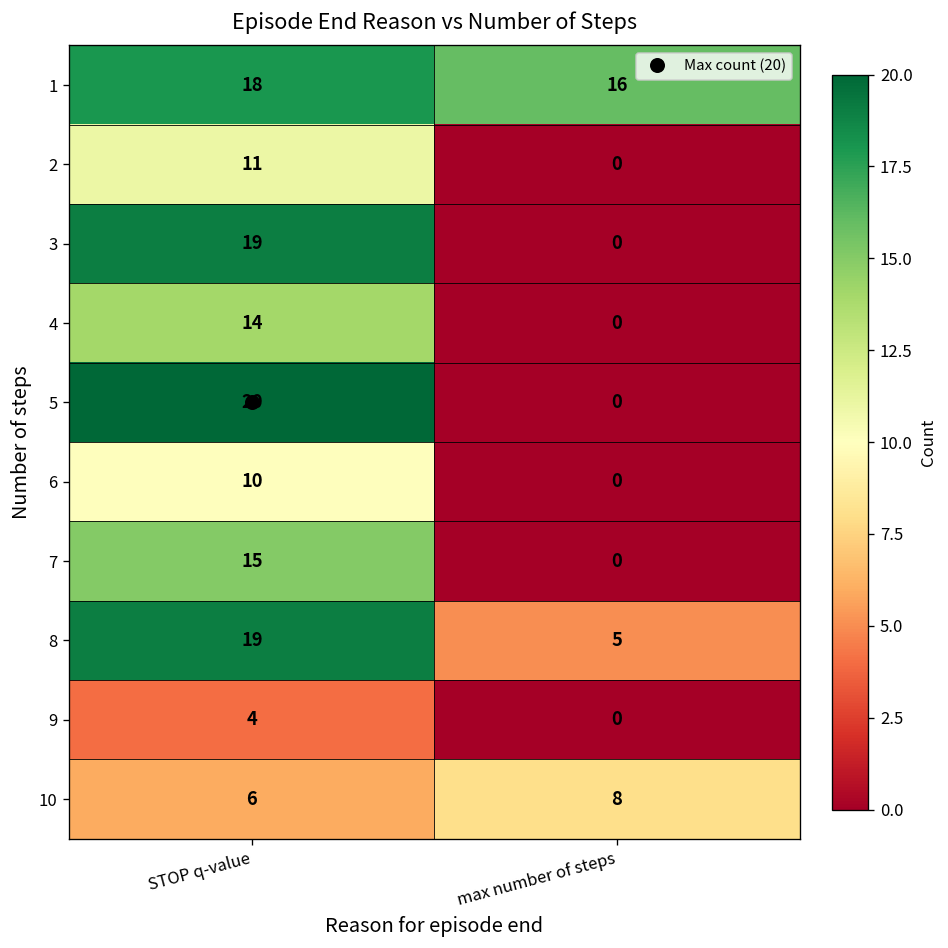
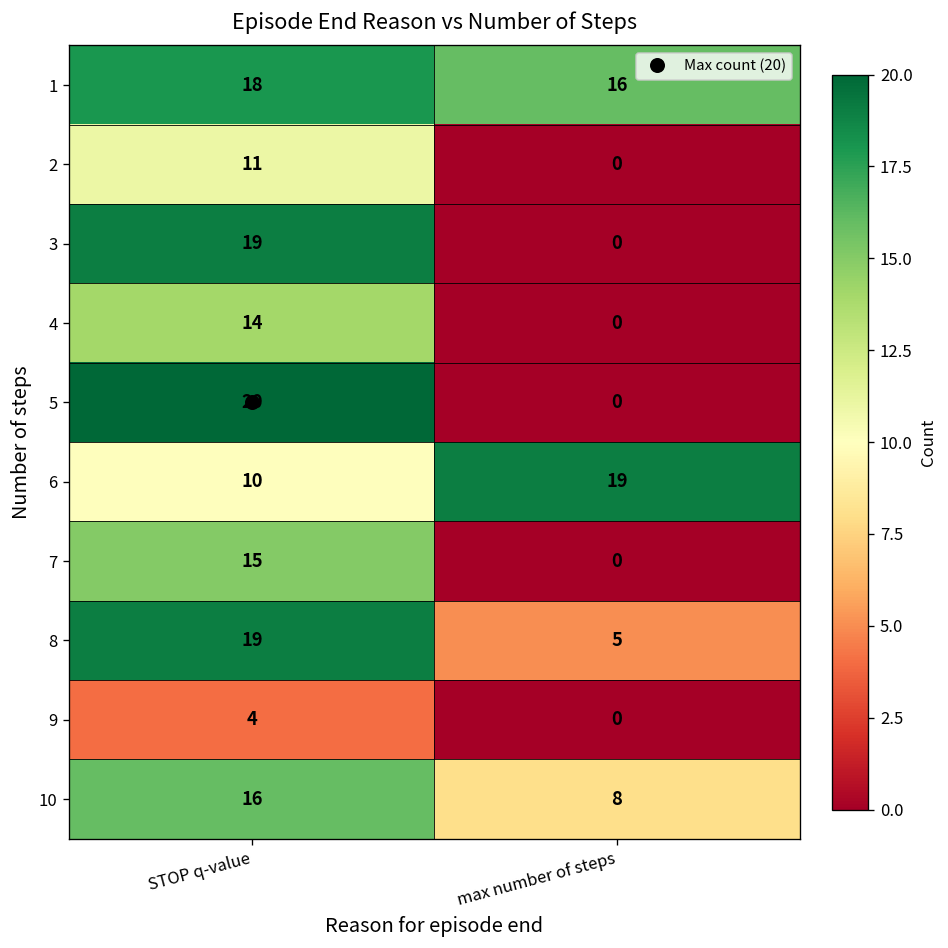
6, max number of steps: 0 -> 19
10, STOP q-value: 6 -> 16
